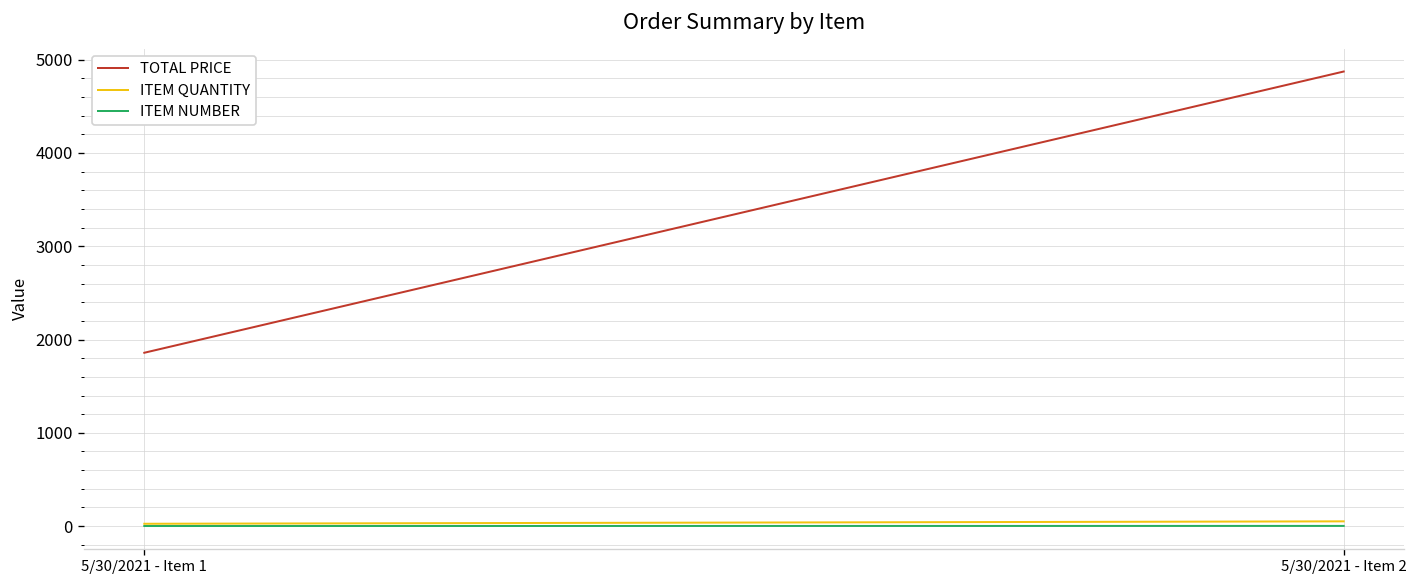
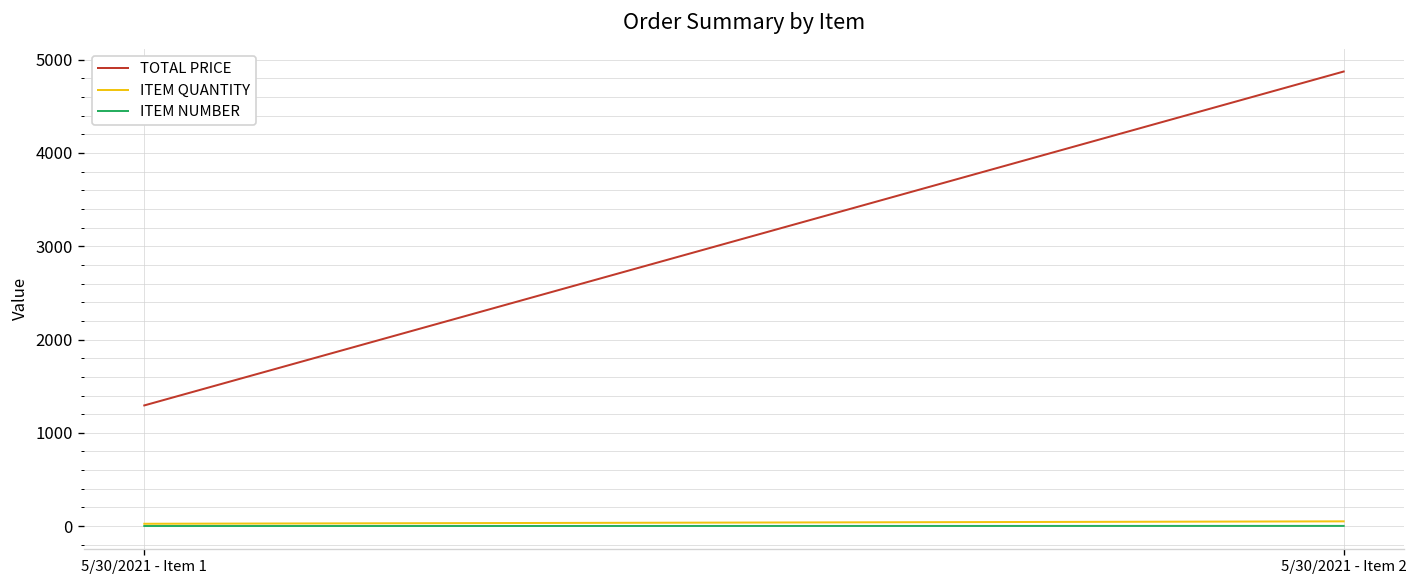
TOTAL PRICE, 5/30/2021 - Item 1: 1900 -> 1300
